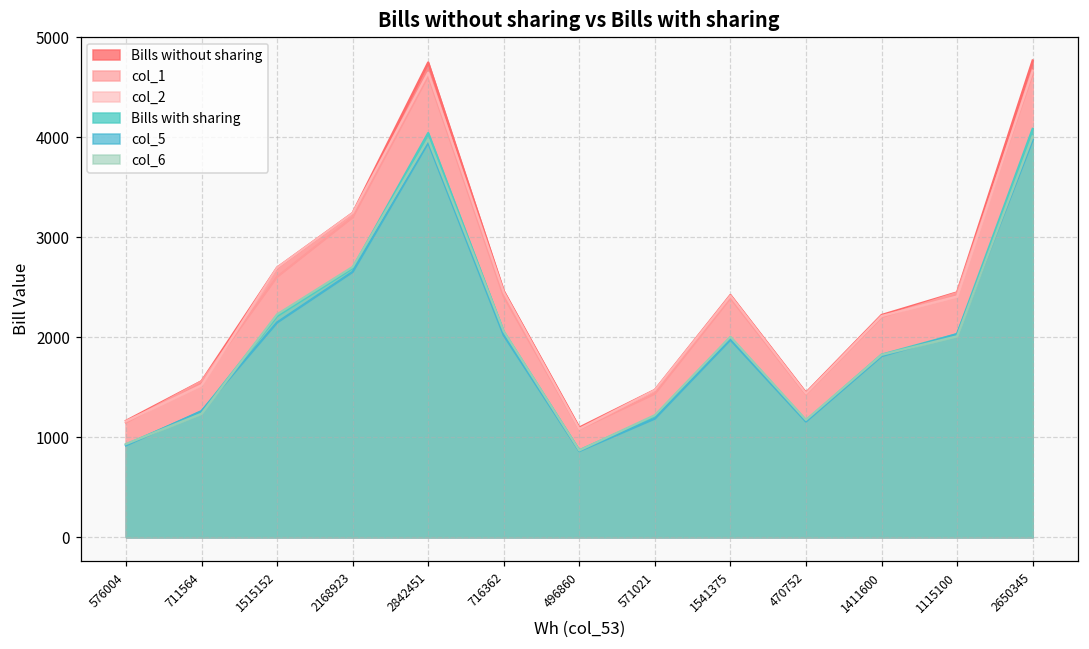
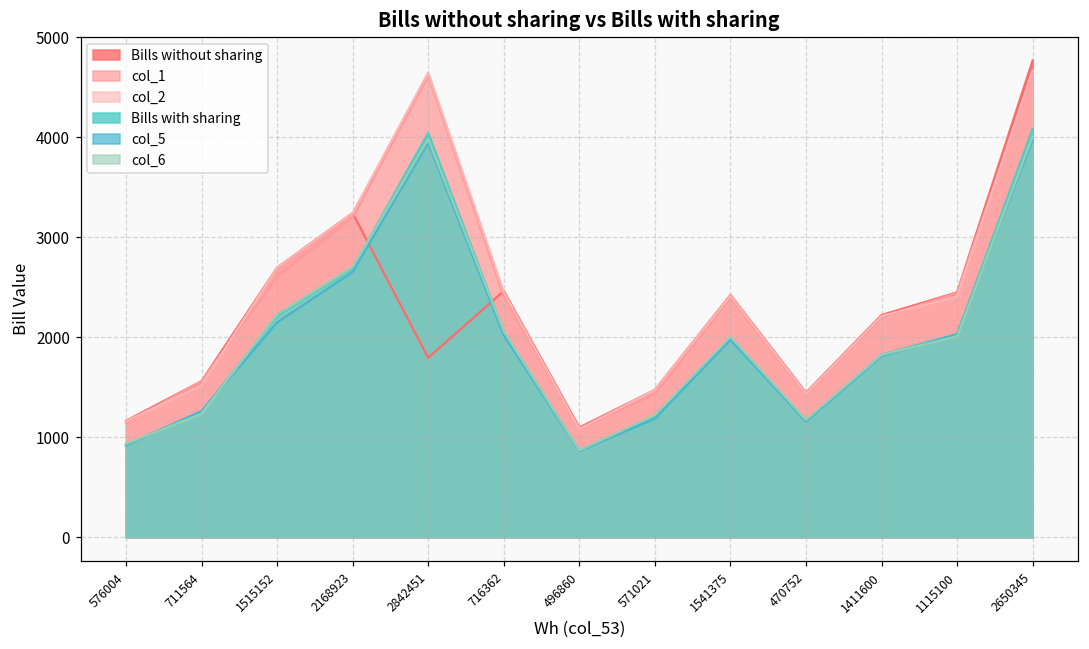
Bills without sharing, 2842451: 4700 -> 1800
